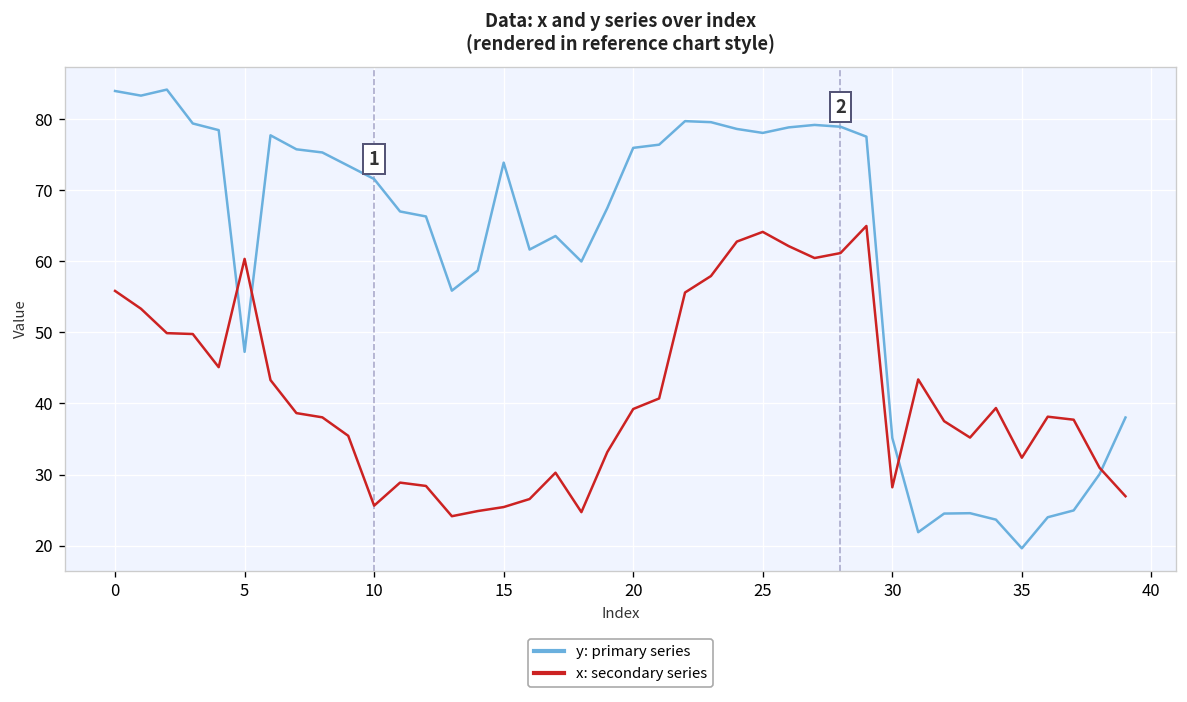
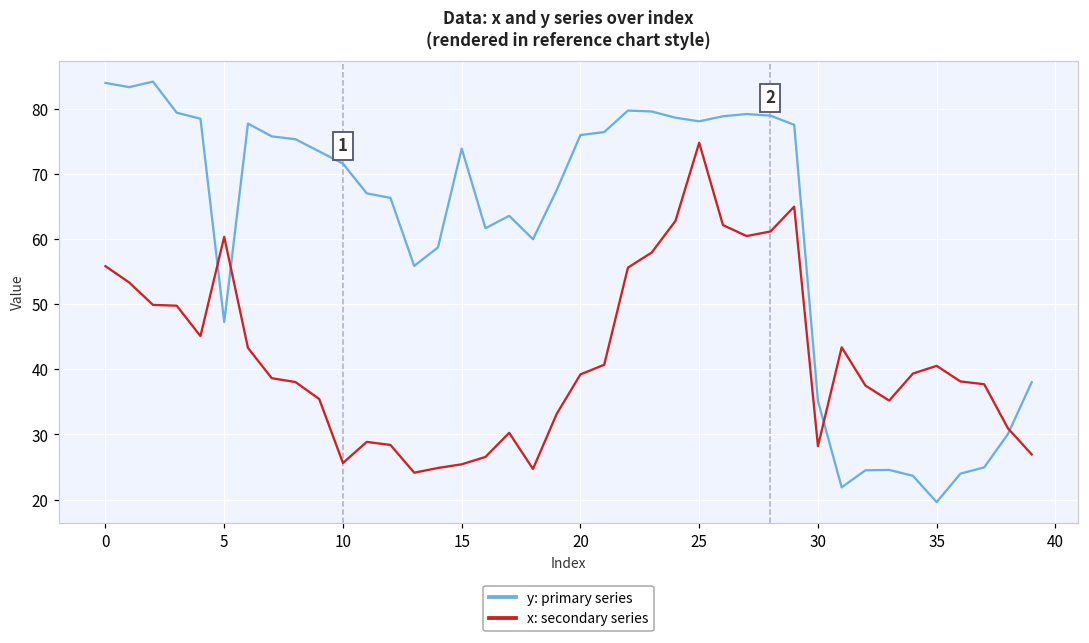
x: secondary series, 25: 64 -> 75
x: secondary series, 35: 32 -> 41
